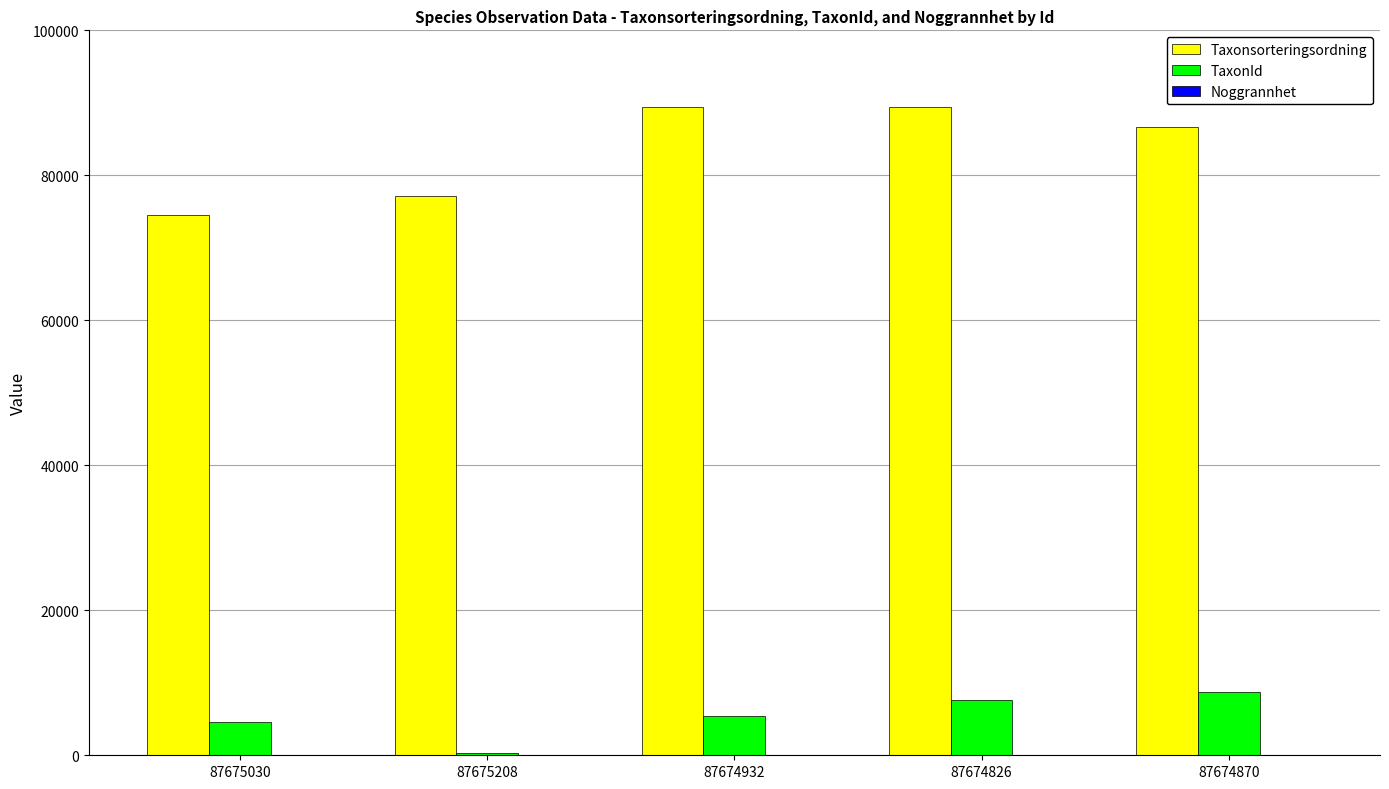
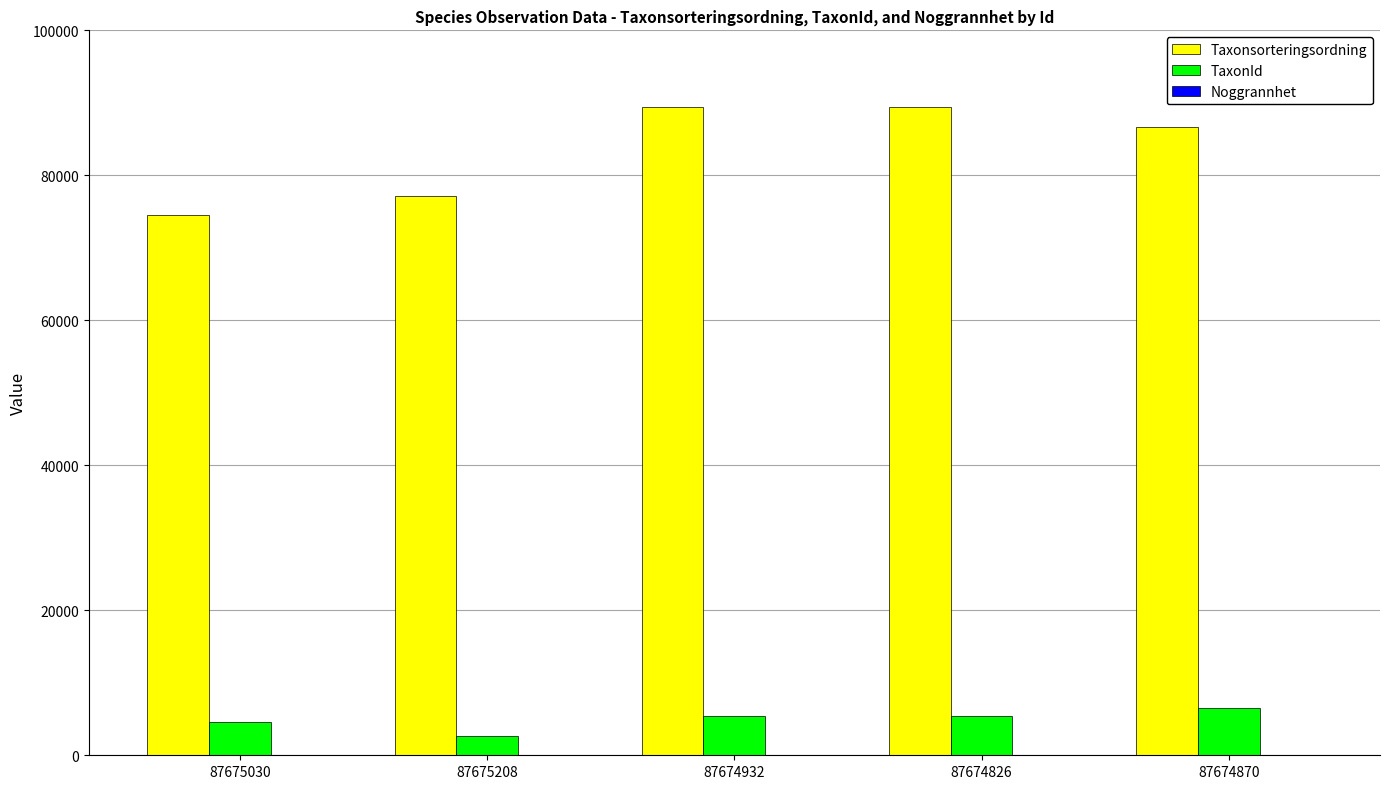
TaxonId, 87675208: 0 -> 3000
TaxonId, 87674826: 8000 -> 5000
TaxonId, 87674870: 9000 -> 6000
